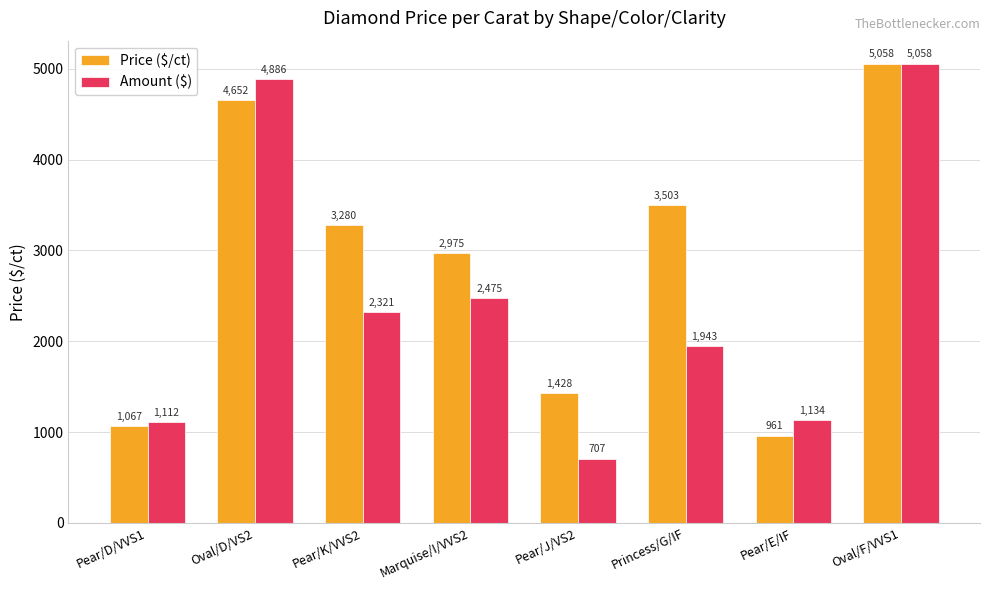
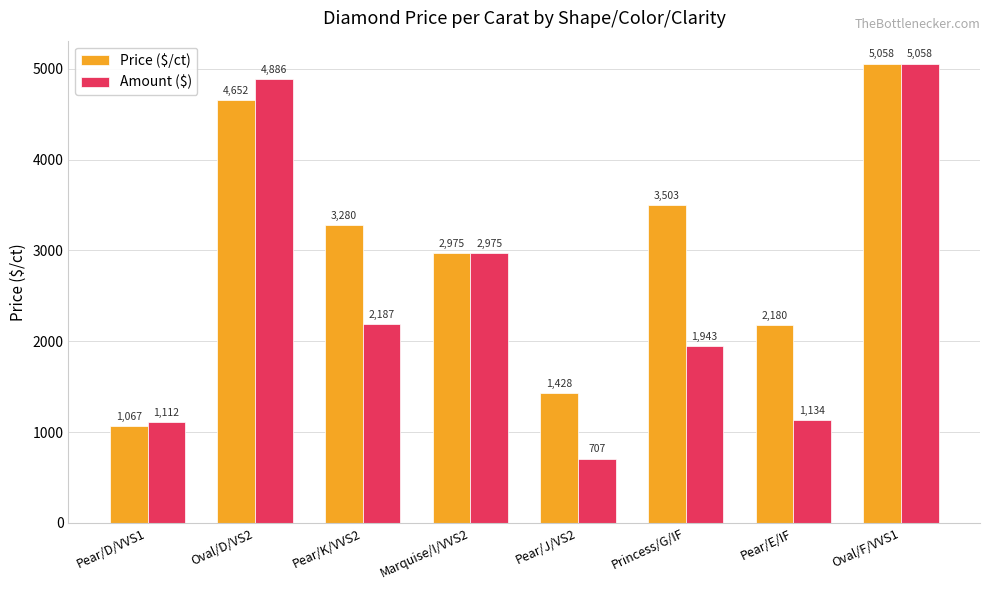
Amount ($), Pear/K/VVS2: 2,321 -> 2,187
Amount ($), Marquise/I/VVS2: 2,475 -> 2,975
Price ($/ct), Pear/E/IF: 961 -> 2,180
